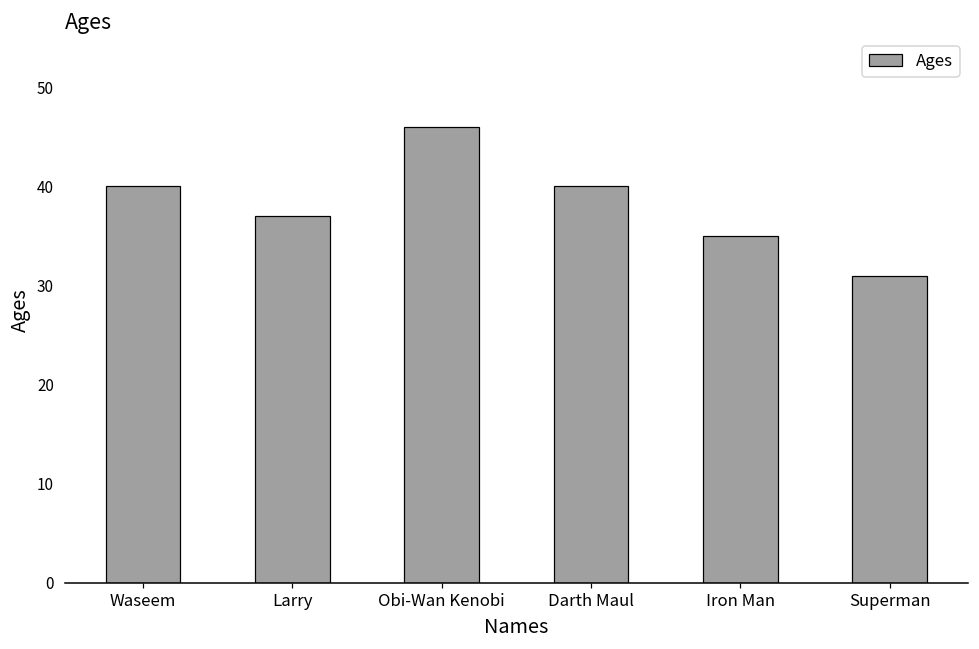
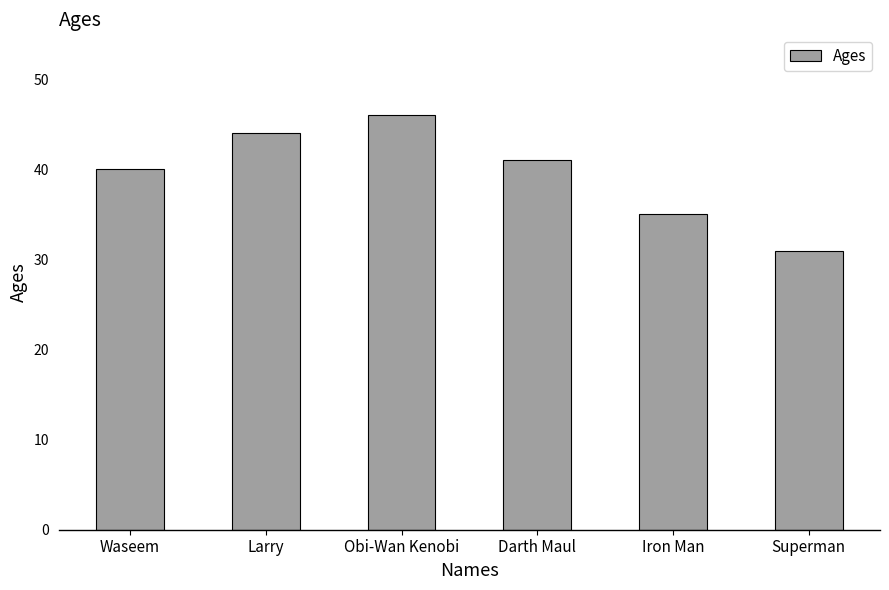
Larry: 37 -> 44
Darth Maul: 40 -> 41
